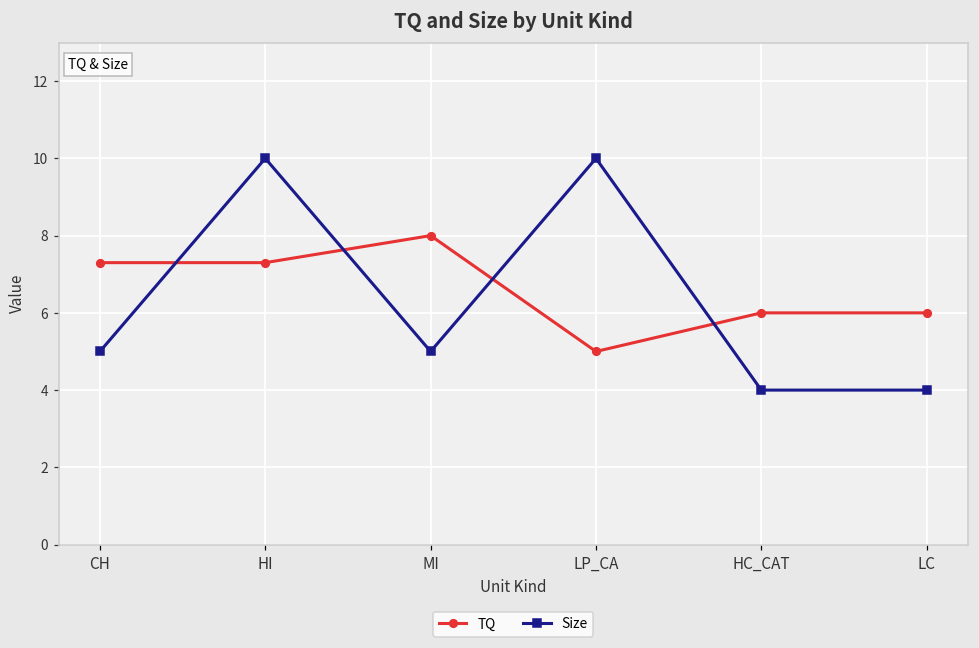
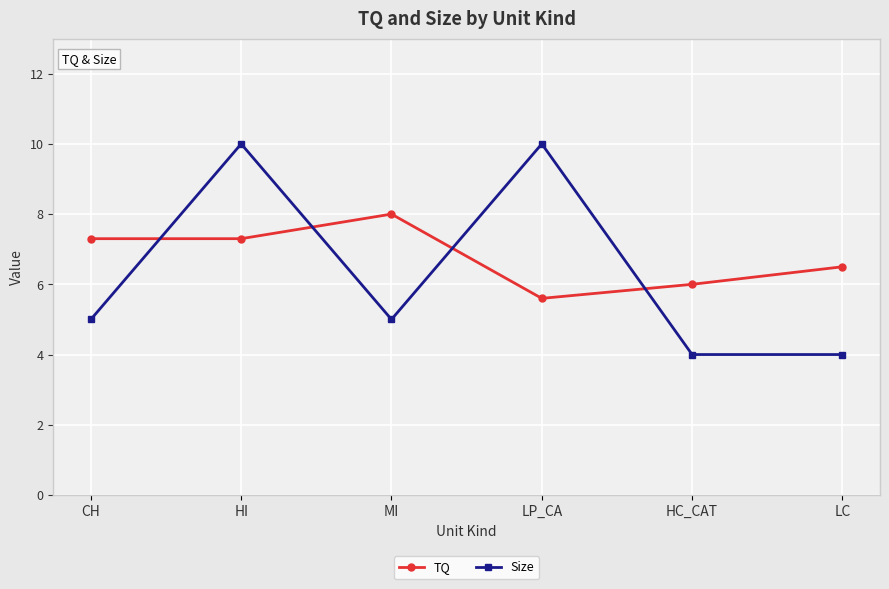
TQ, LP_CA: 5.0 -> 5.6
TQ, LC: 6.0 -> 6.5
